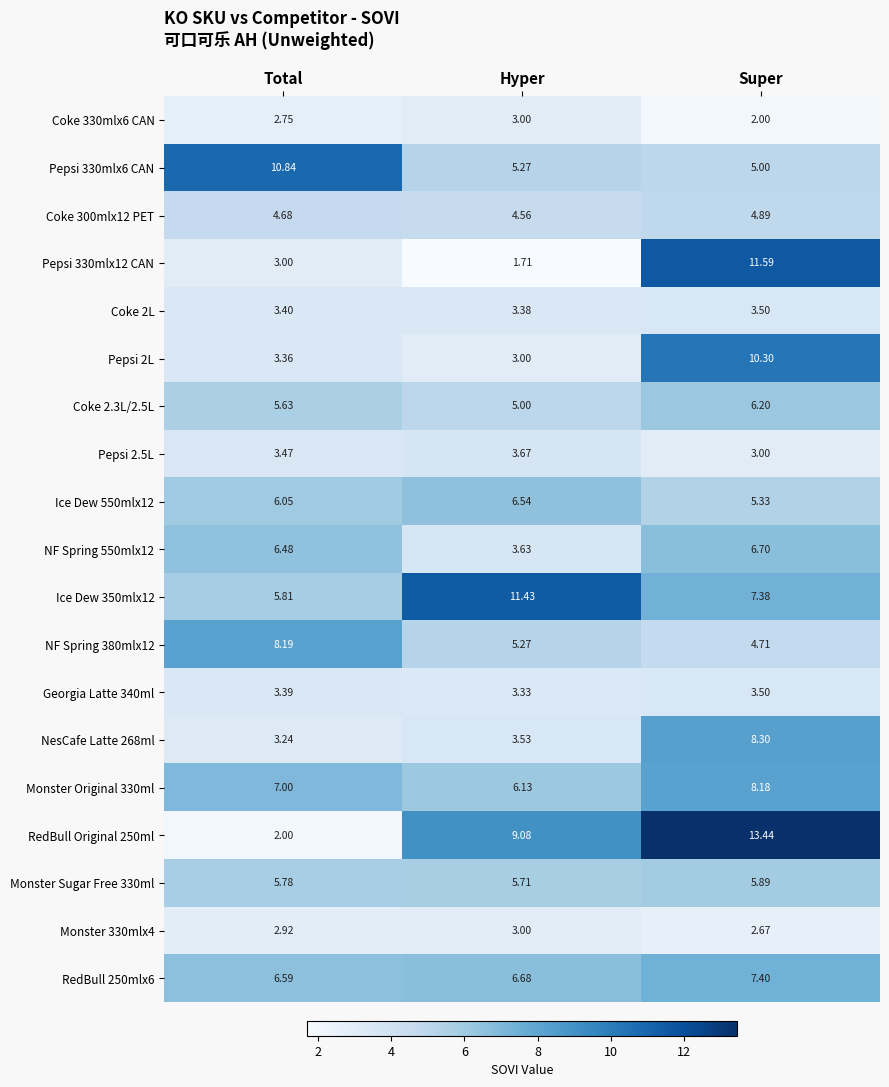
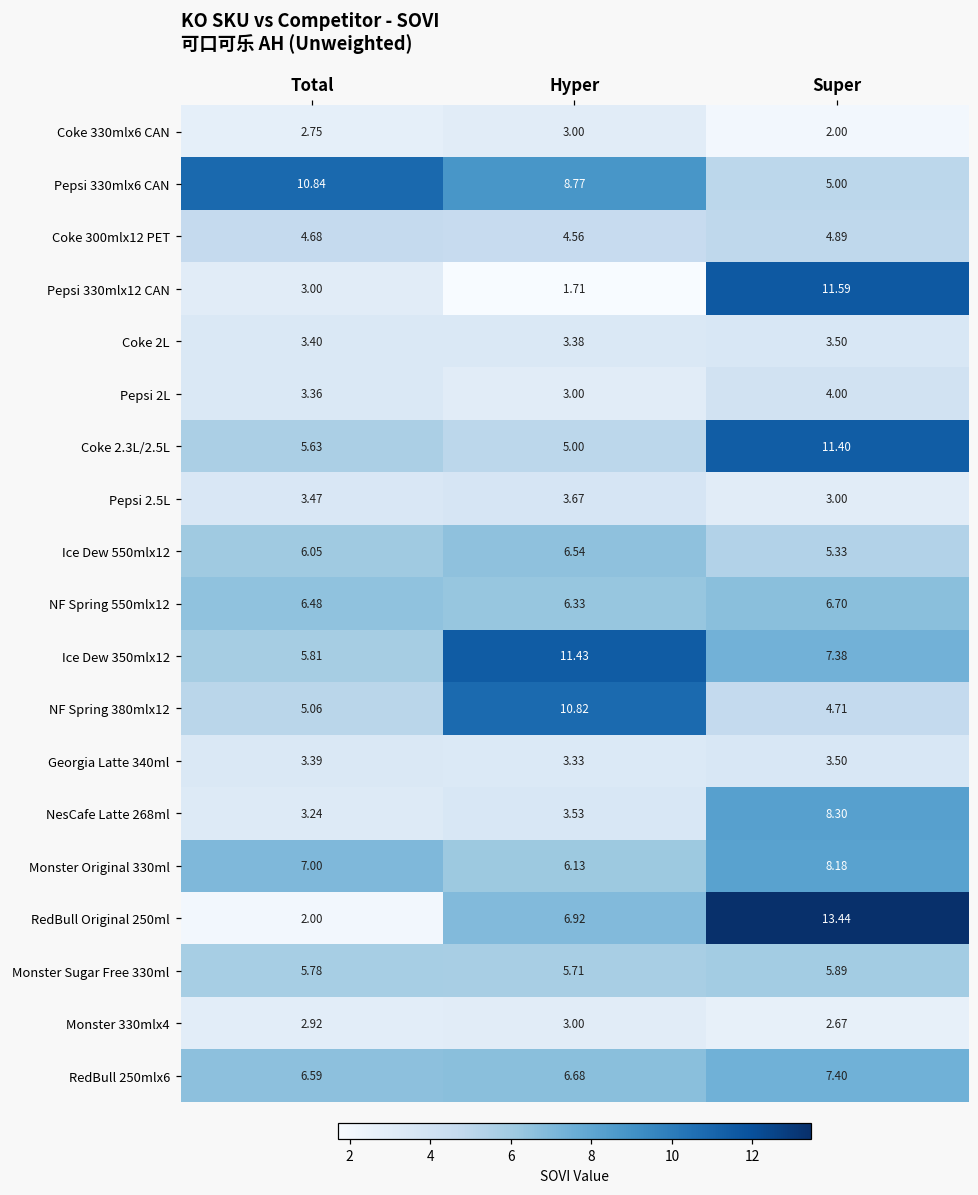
Pepsi 330mlx6 CAN, Hyper: 5.27 -> 8.77
Pepsi 2L, Super: 10.30 -> 4.00
Coke 2.3L/2.5L, Super: 6.20 -> 11.40
NF Spring 550mlx12, Hyper: 3.63 -> 6.33
NF Spring 380mlx12, Total: 8.19 -> 5.06
NF Spring 380mlx12, Hyper: 5.27 -> 10.82
RedBull Original 250ml, Hyper: 9.08 -> 6.92
